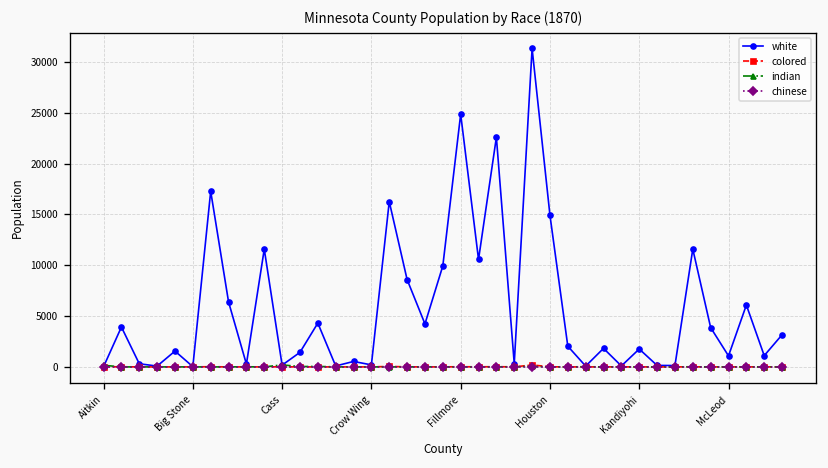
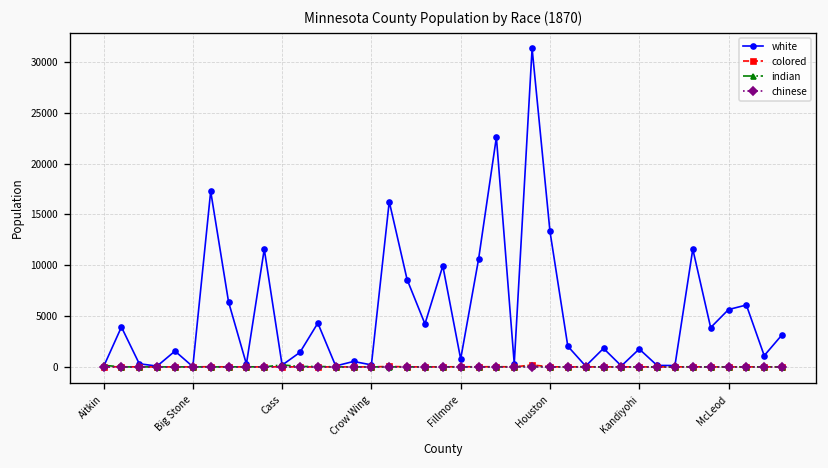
white, Fillmore: 25000 -> 1000
white, Houston: 15000 -> 13000
white, McLeod: 1000 -> 6000
